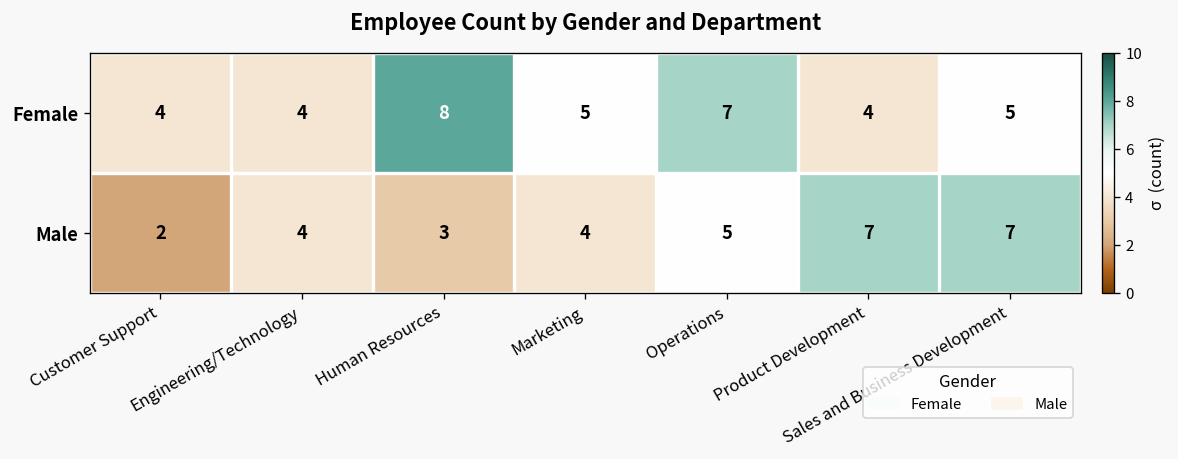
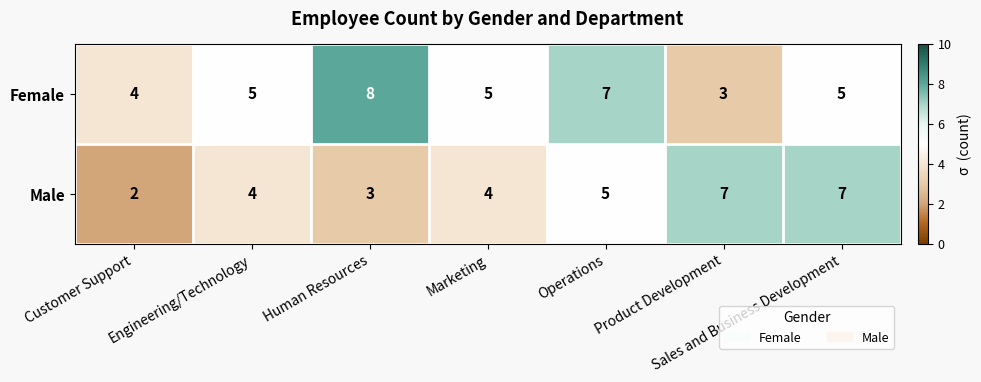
Female, Engineering/Technology: 4 -> 5
Female, Product Development: 4 -> 3
